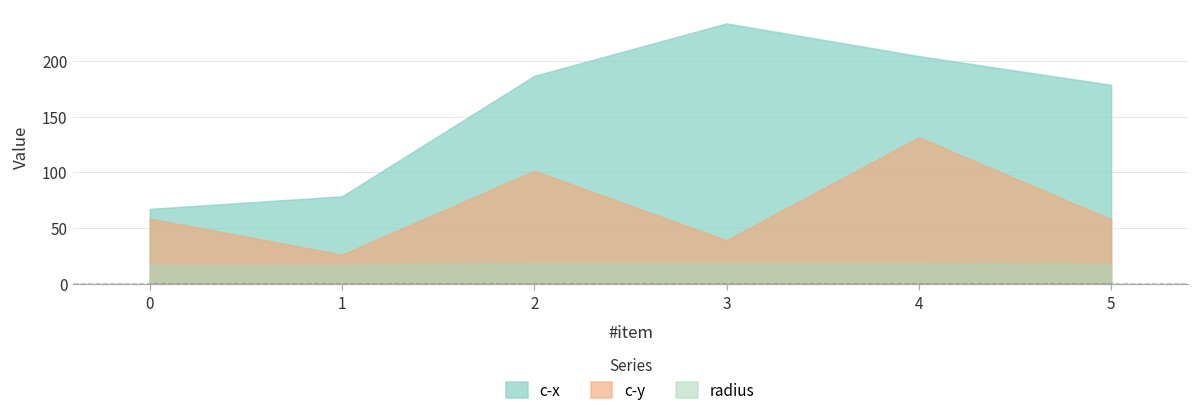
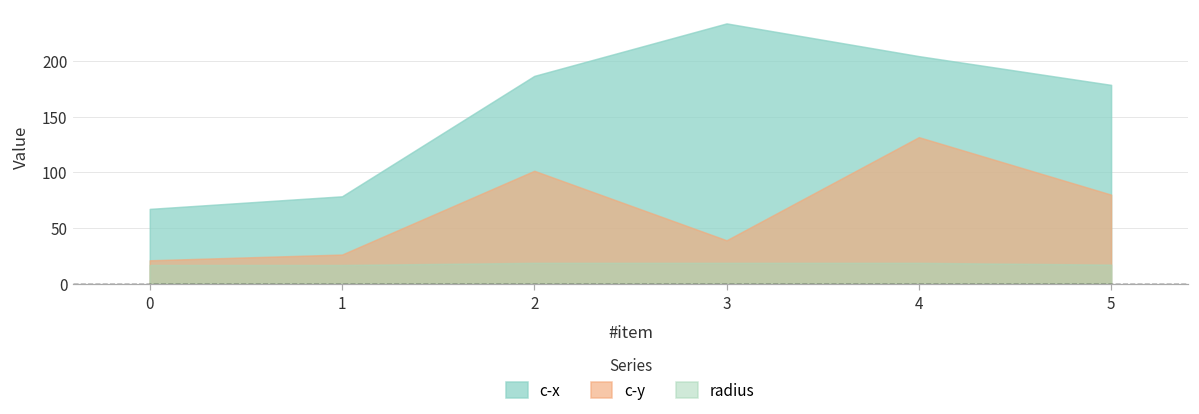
c-y, 0: 58 -> 21
c-y, 5: 58 -> 80
